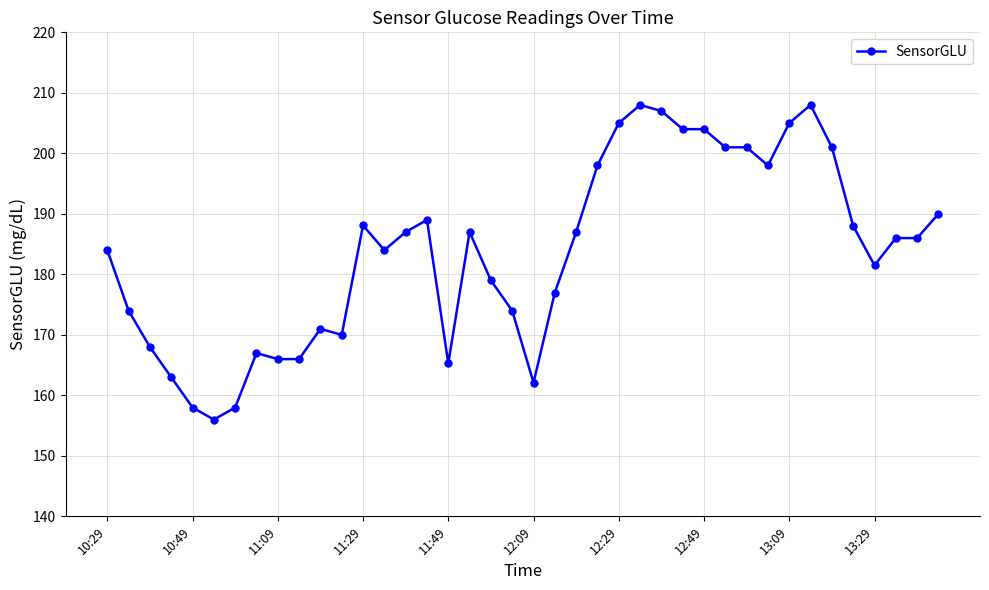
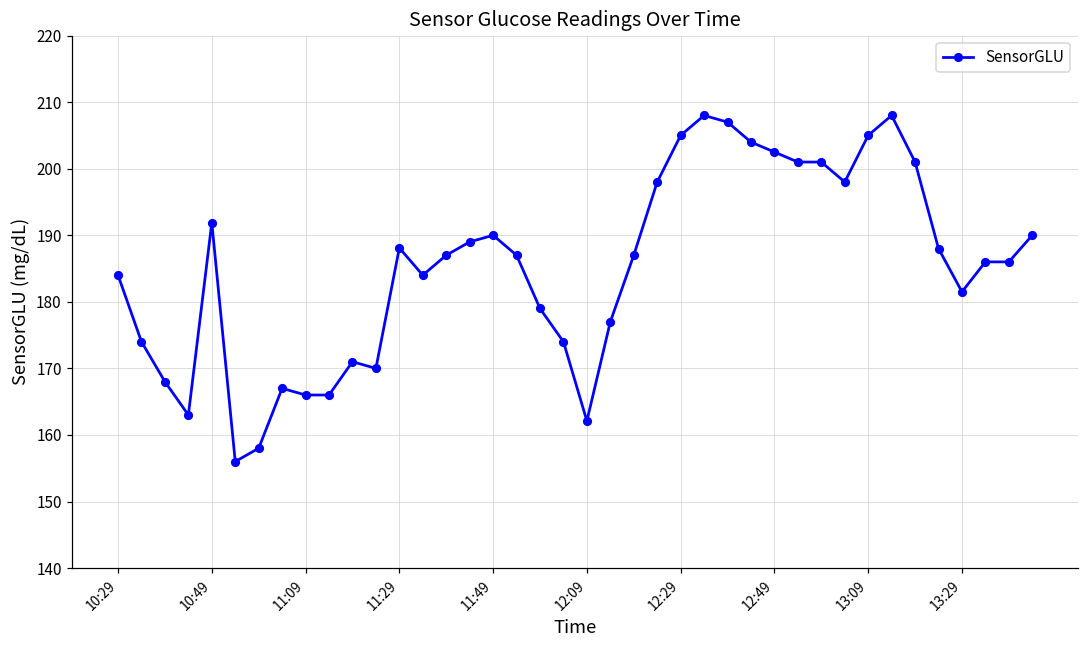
10:49: 158 -> 192
11:49: 165 -> 190
12:49: 204 -> 203
